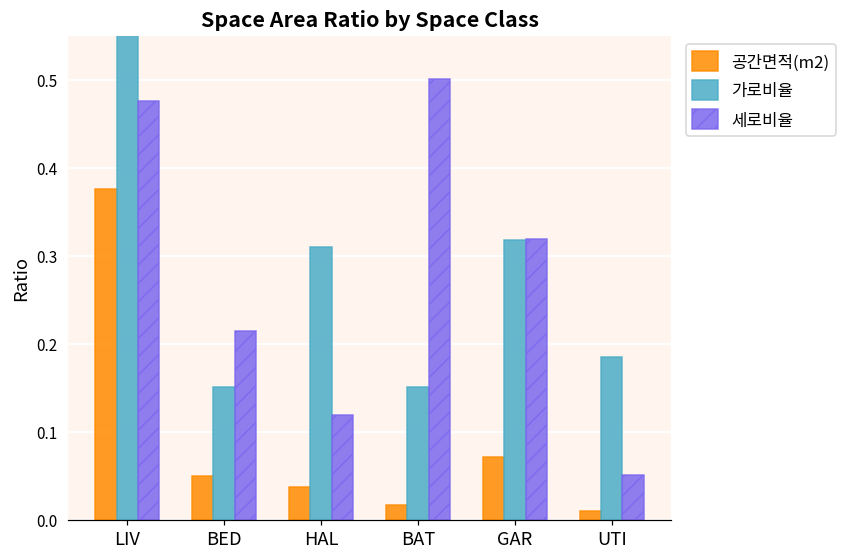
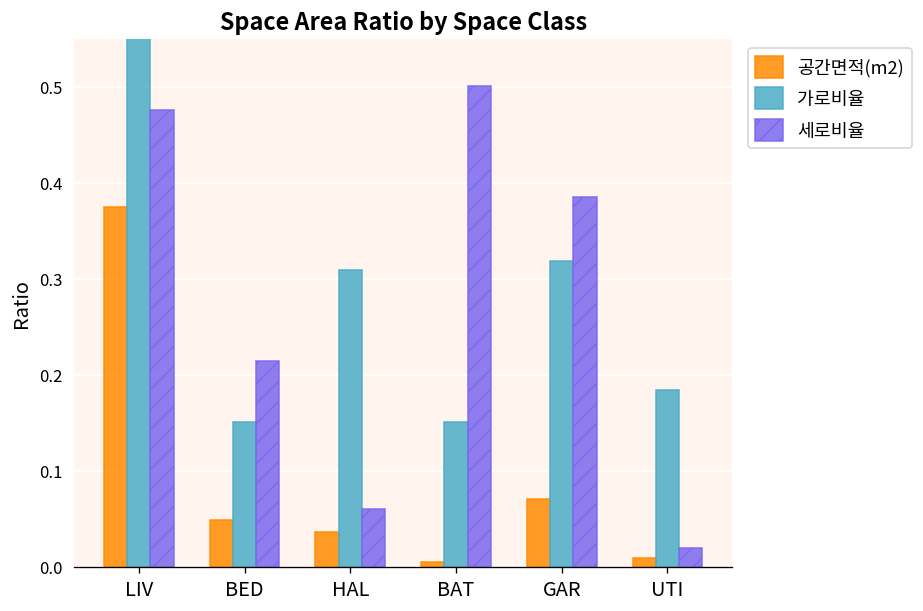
세로비율, HAL: 0.12 -> 0.06
공간면적(m2), BAT: 0.02 -> 0.01
세로비율, GAR: 0.32 -> 0.39
세로비율, UTI: 0.05 -> 0.02
